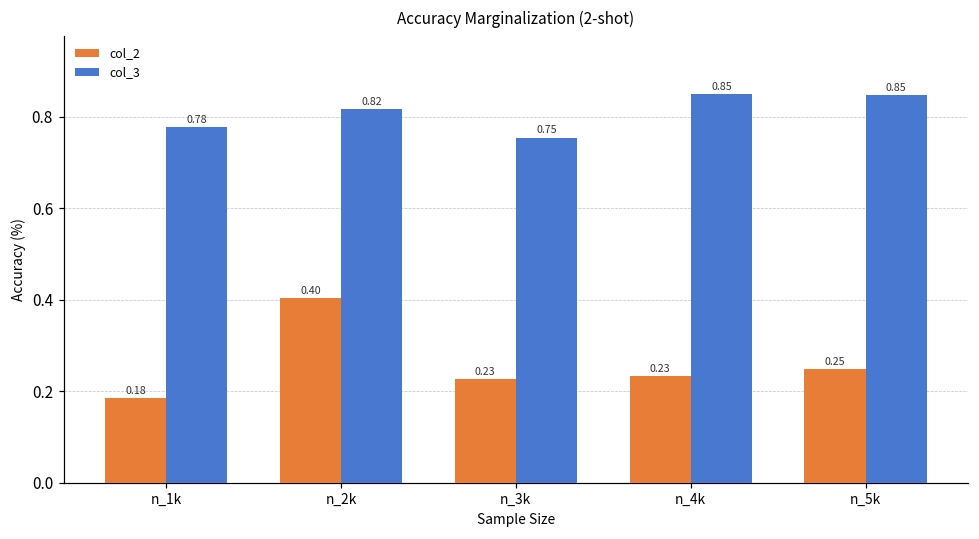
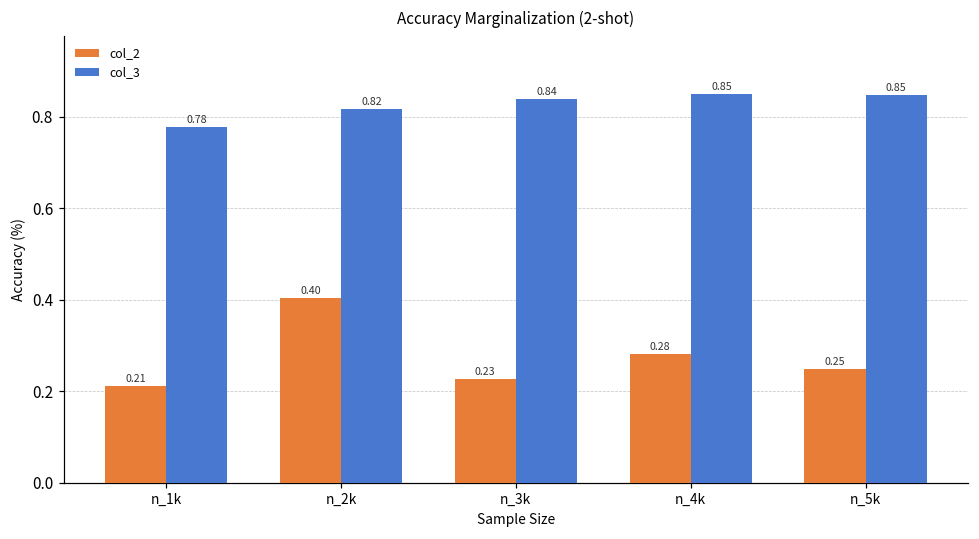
col_2, n_1k: 0.18 -> 0.21
col_3, n_3k: 0.75 -> 0.84
col_2, n_4k: 0.23 -> 0.28
